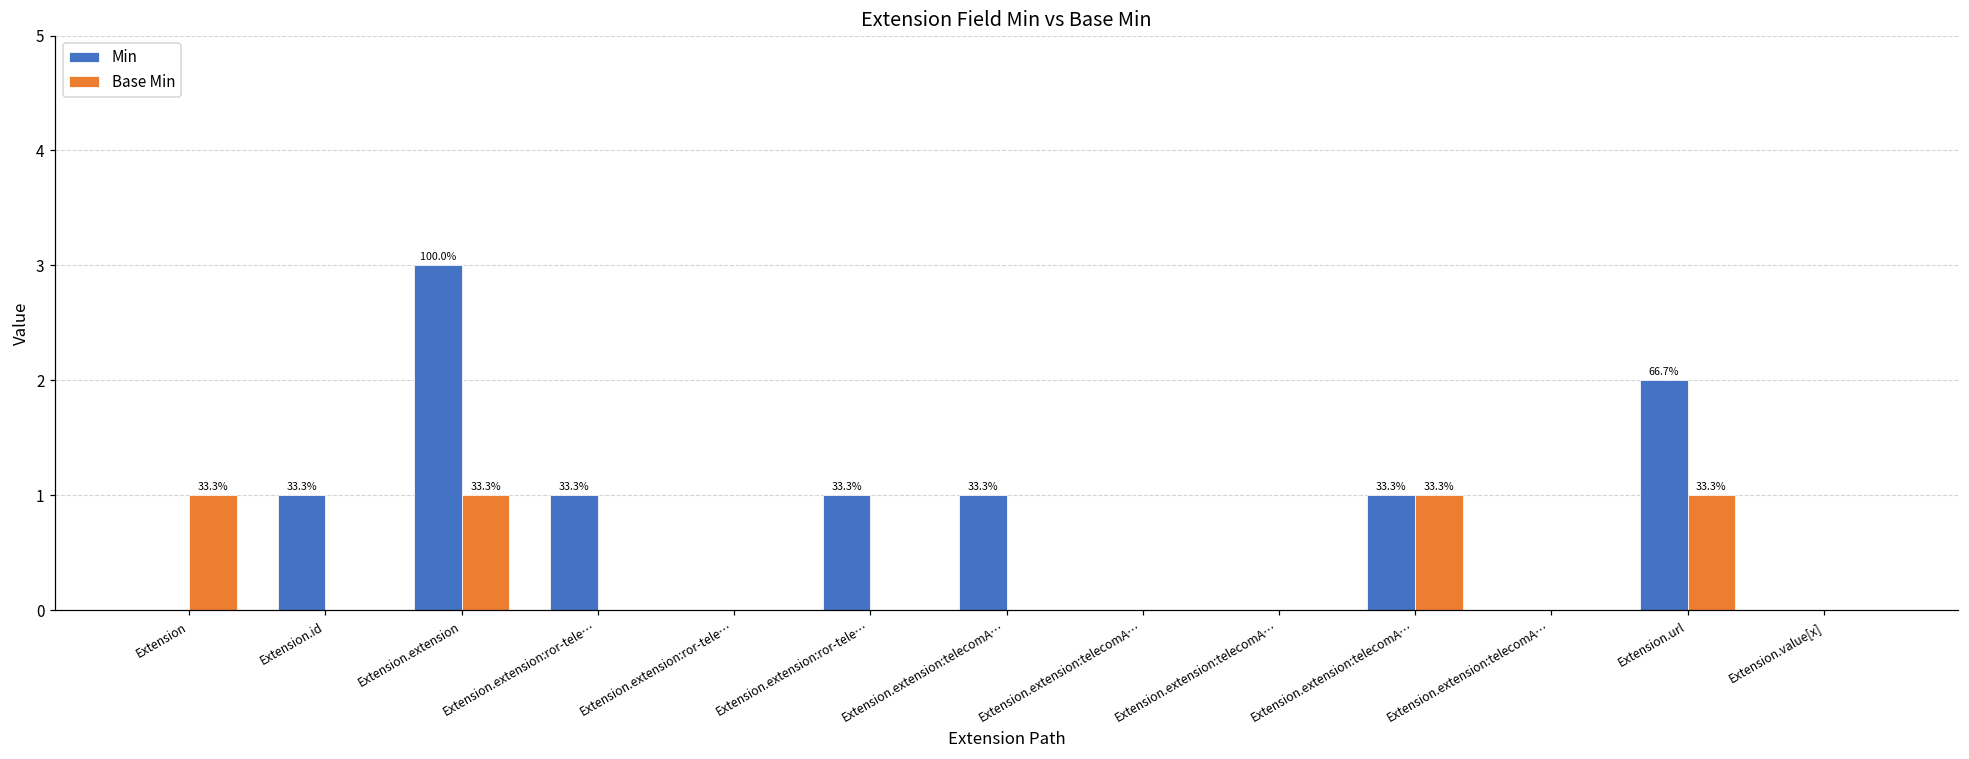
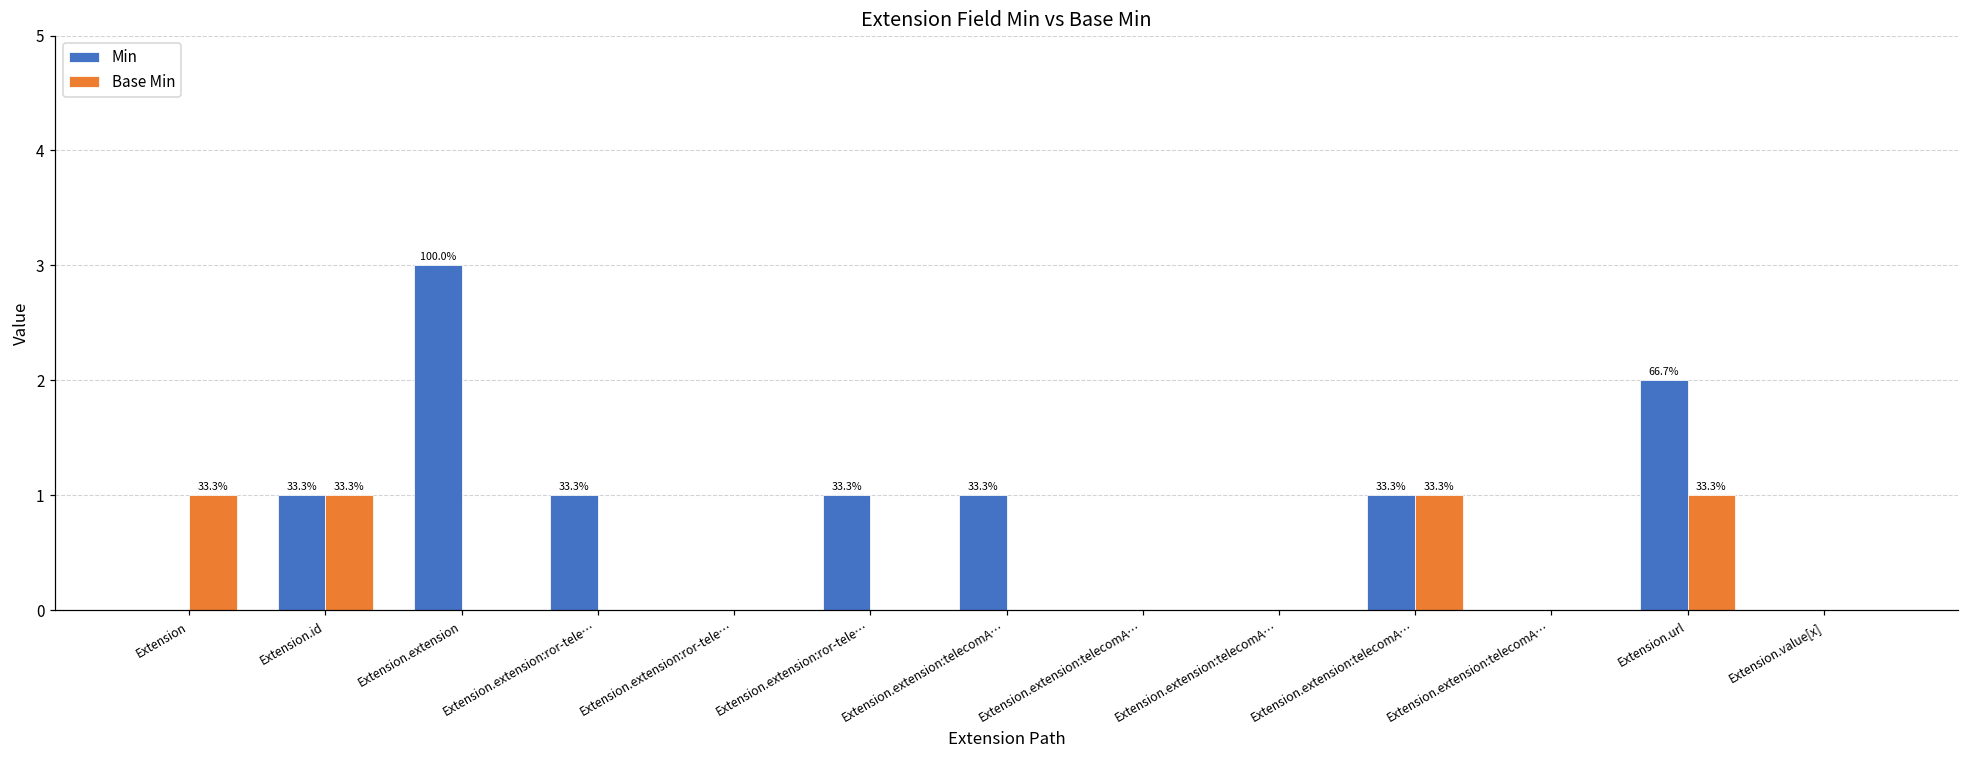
Base Min, Extension.id: 0 -> 1
Base Min, Extension.extension: 1 -> 0
